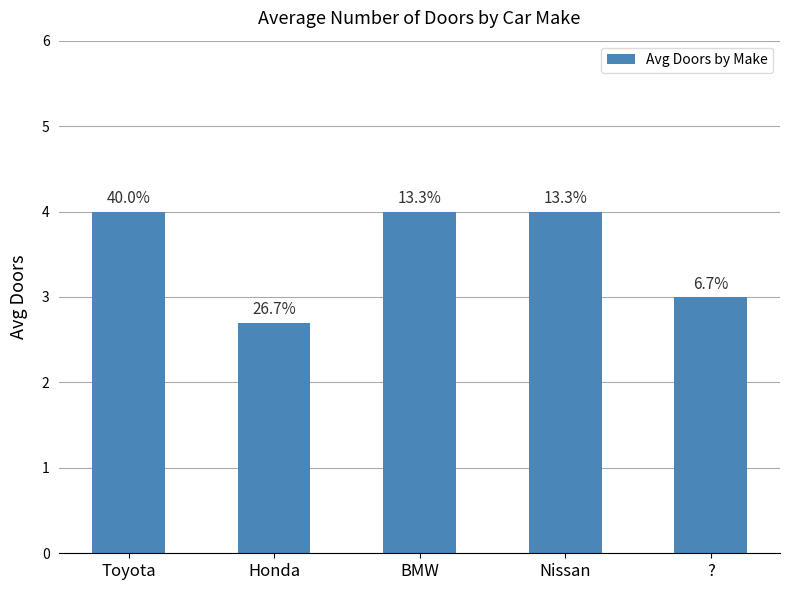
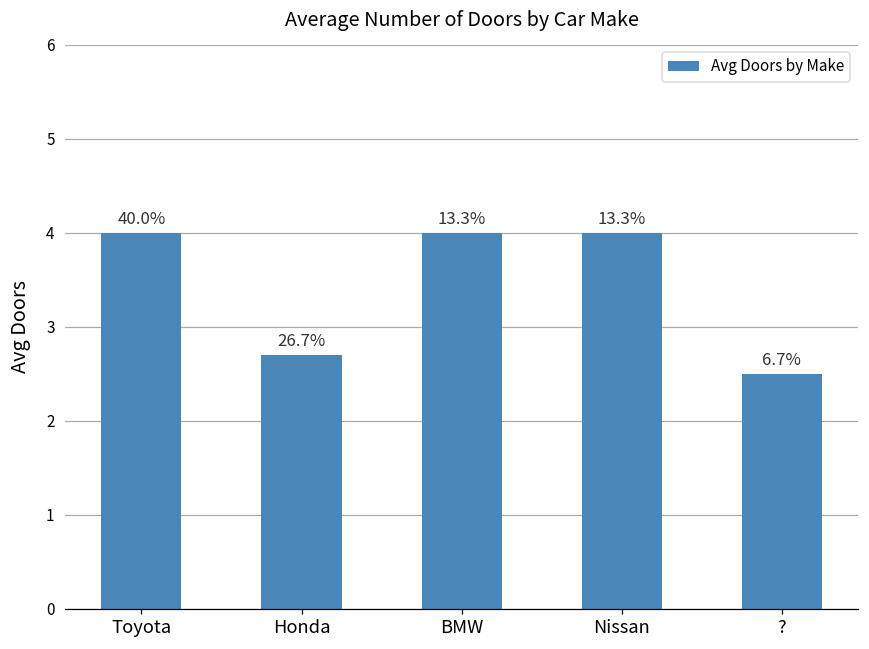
?: 3.0 -> 2.5
